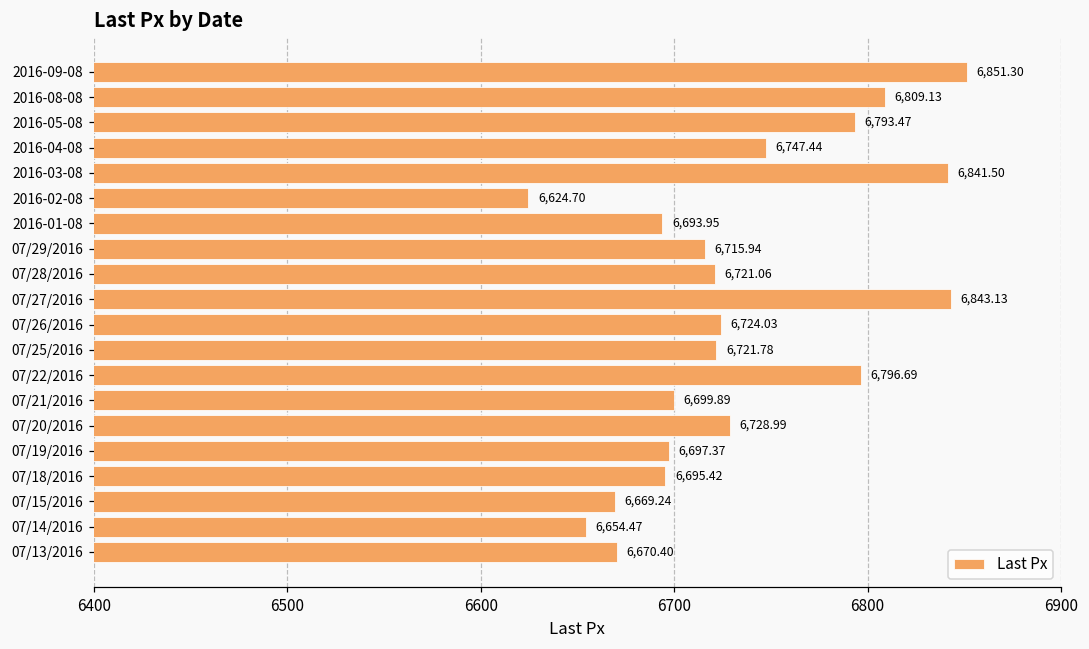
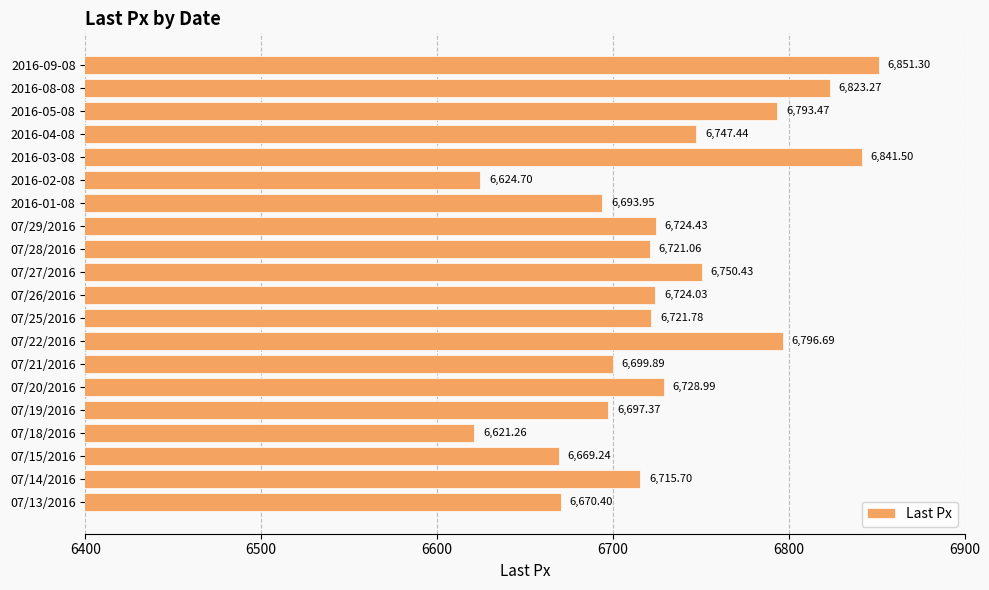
2016-08-08: 6,809.13 -> 6,823.27
07/29/2016: 6,715.94 -> 6,724.43
07/27/2016: 6,843.13 -> 6,750.43
07/18/2016: 6,695.42 -> 6,621.26
07/14/2016: 6,654.47 -> 6,715.70
